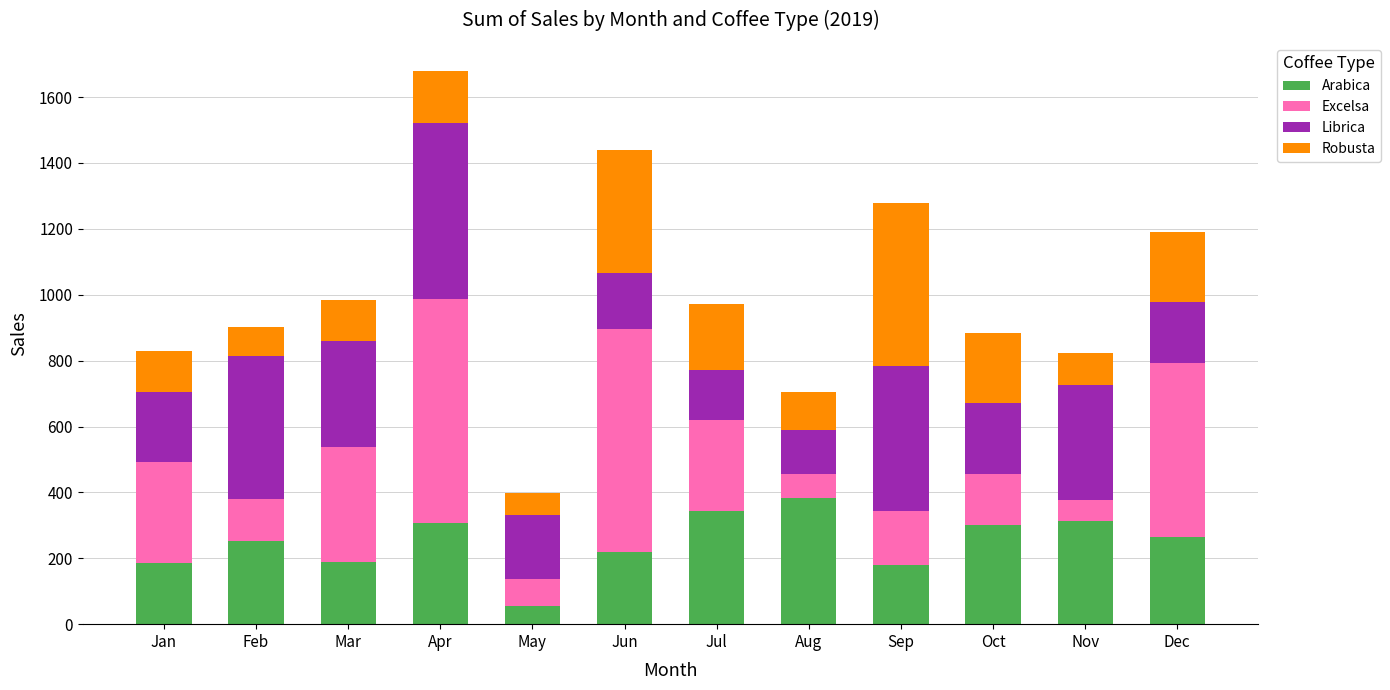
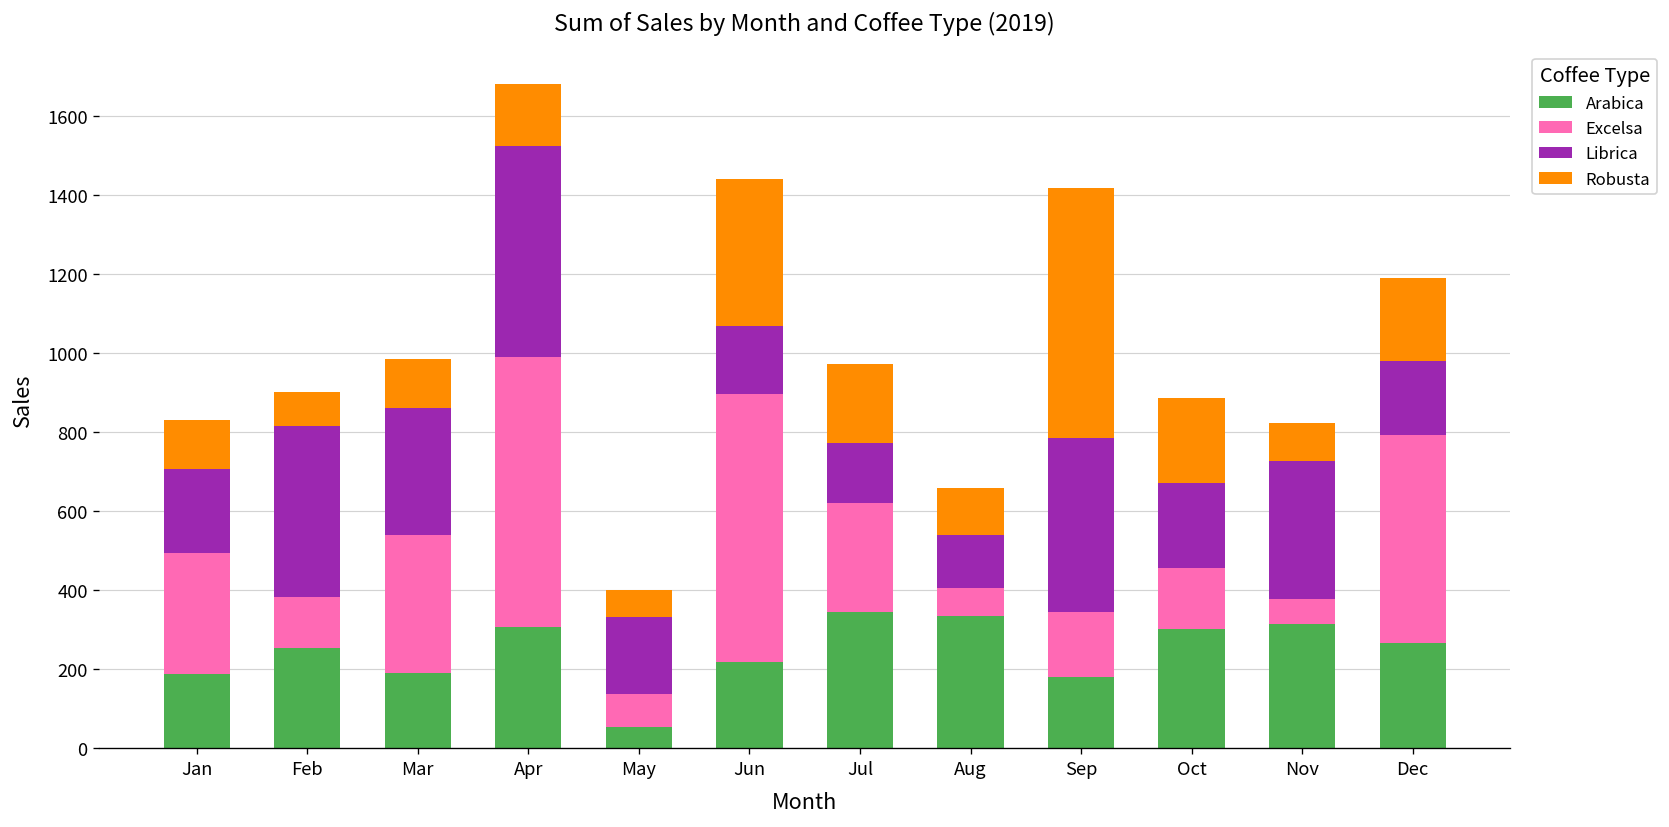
Arabica, Aug: 380 -> 330
Robusta, Sep: 490 -> 630
